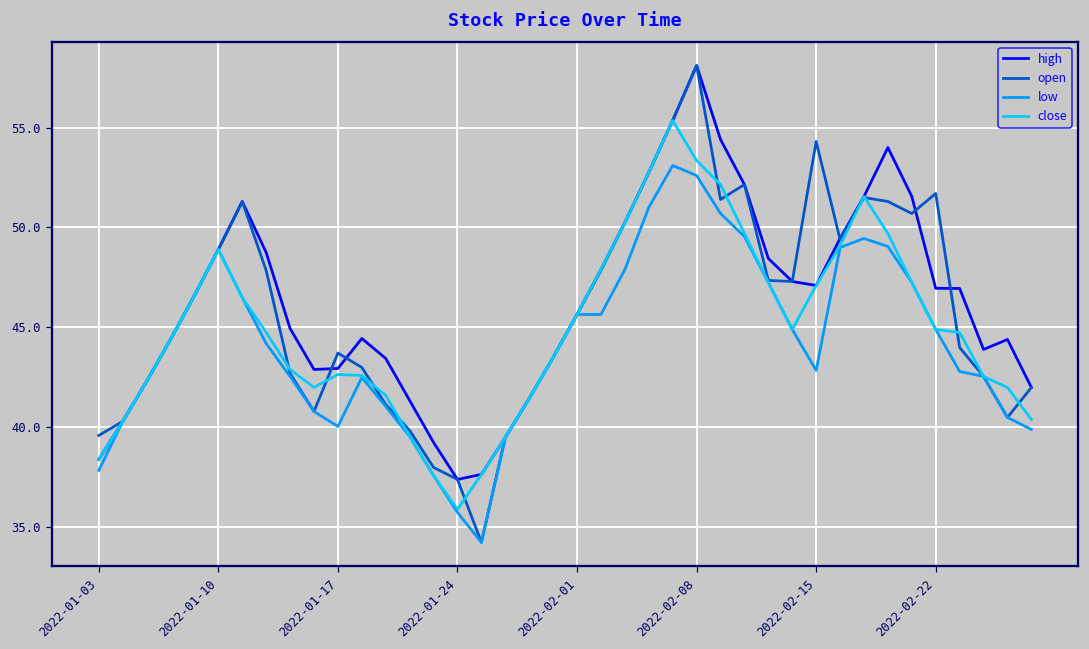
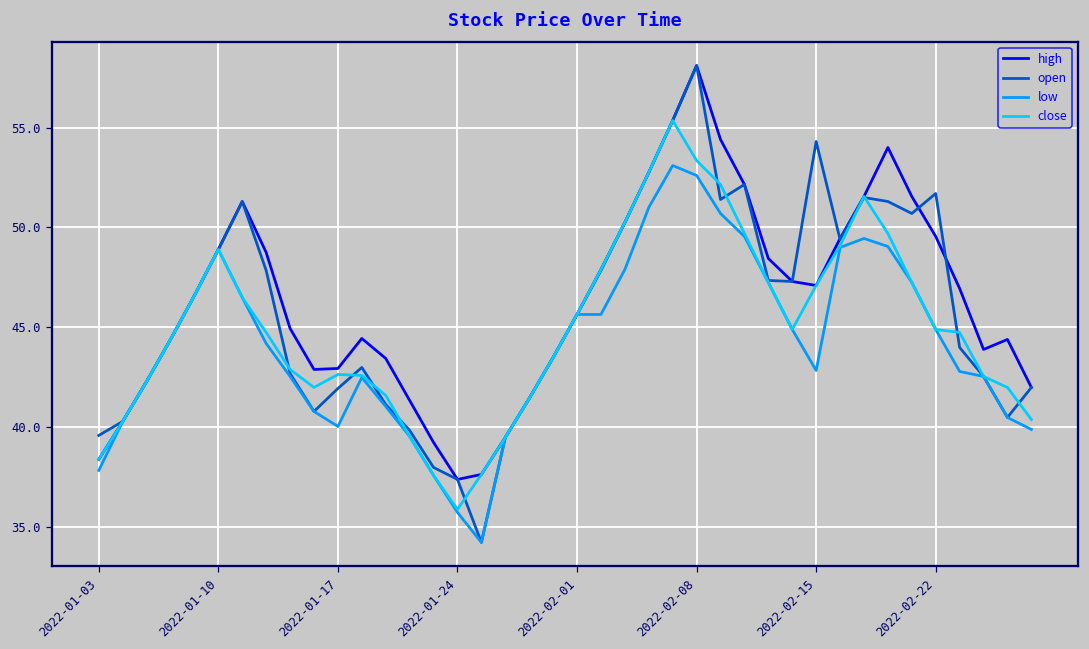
open, 2022-01-17: 43.7 -> 42.0
high, 2022-02-22: 47.0 -> 49.6
